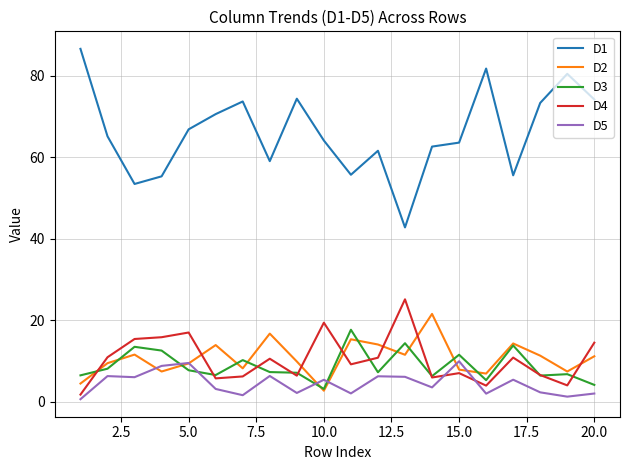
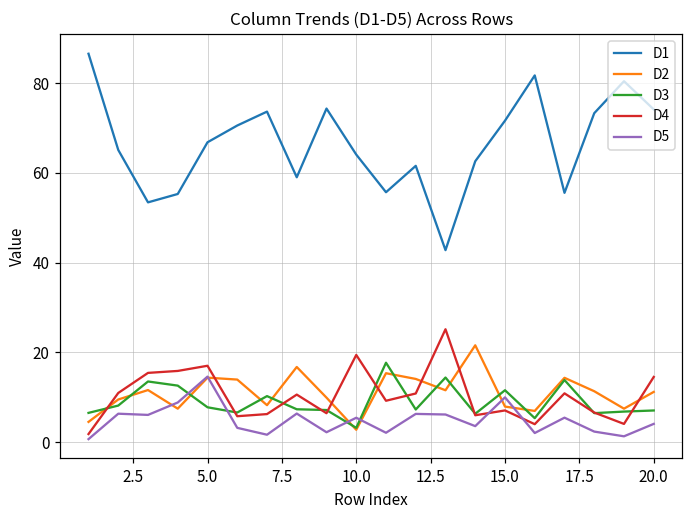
D2, 5.0: 9 -> 14
D5, 5.0: 10 -> 15
D1, 15.0: 64 -> 72
D3, 20.0: 4 -> 7
D5, 20.0: 2 -> 4
